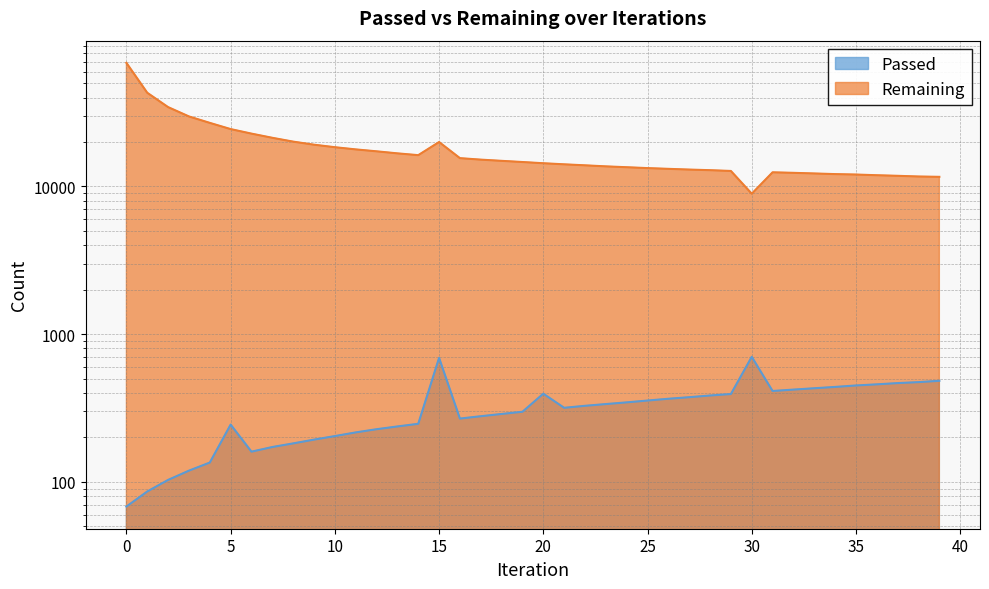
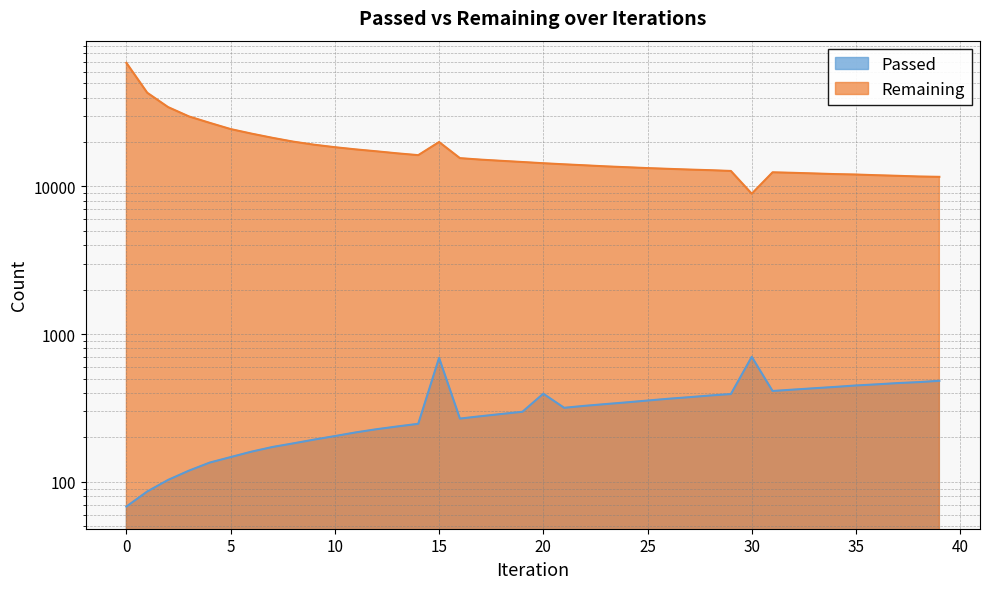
Passed, 5: 240 -> 150
